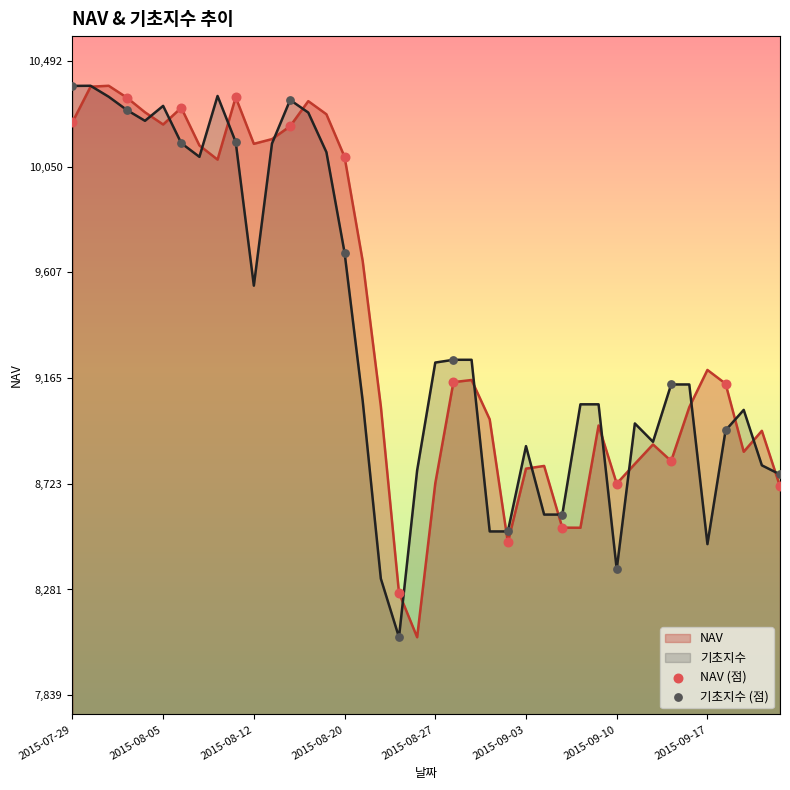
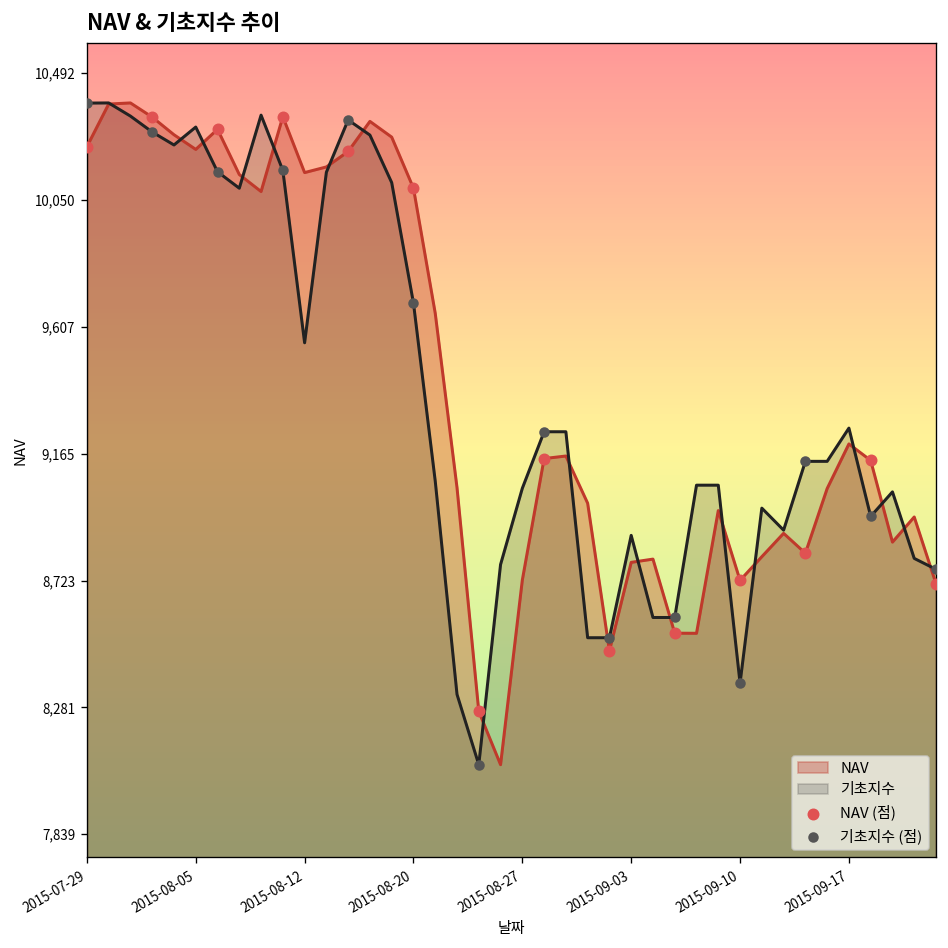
기초지수, 2015-08-27: 9,230 -> 9,040
기초지수, 2015-09-17: 8,470 -> 9,250
